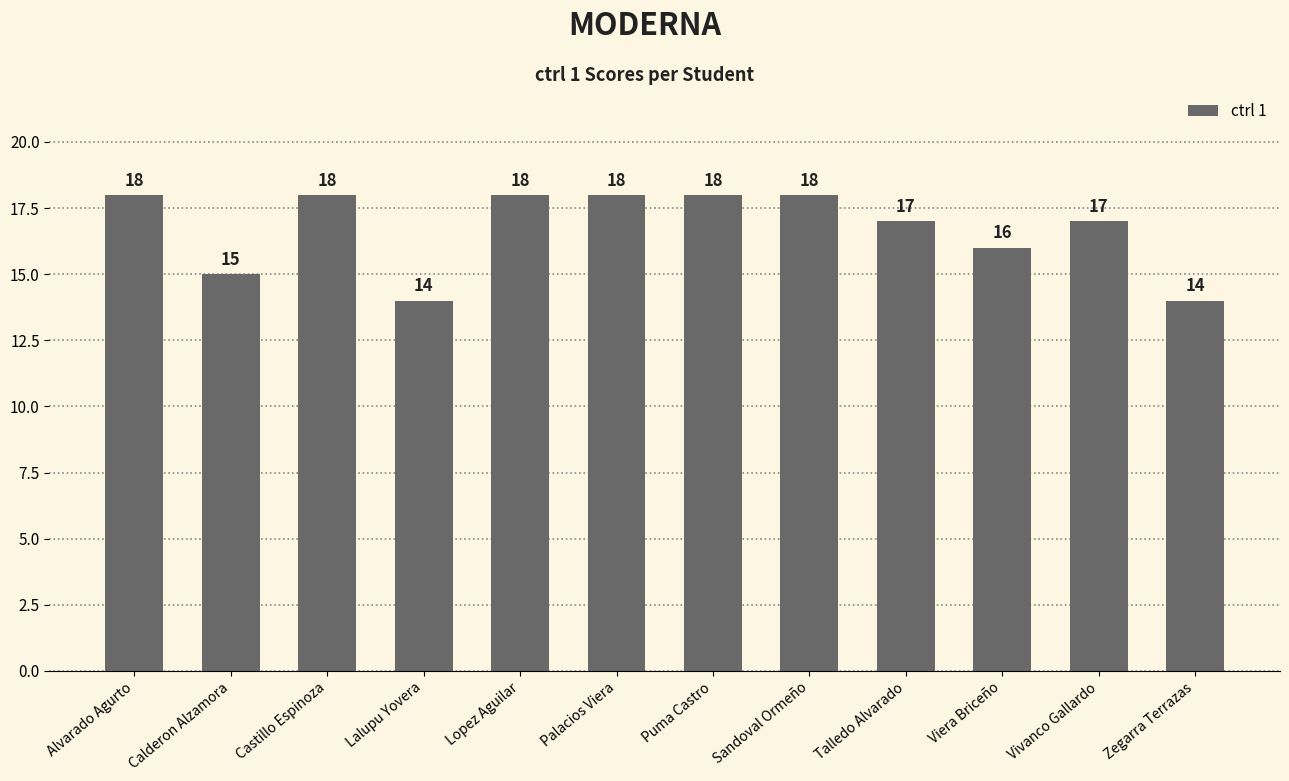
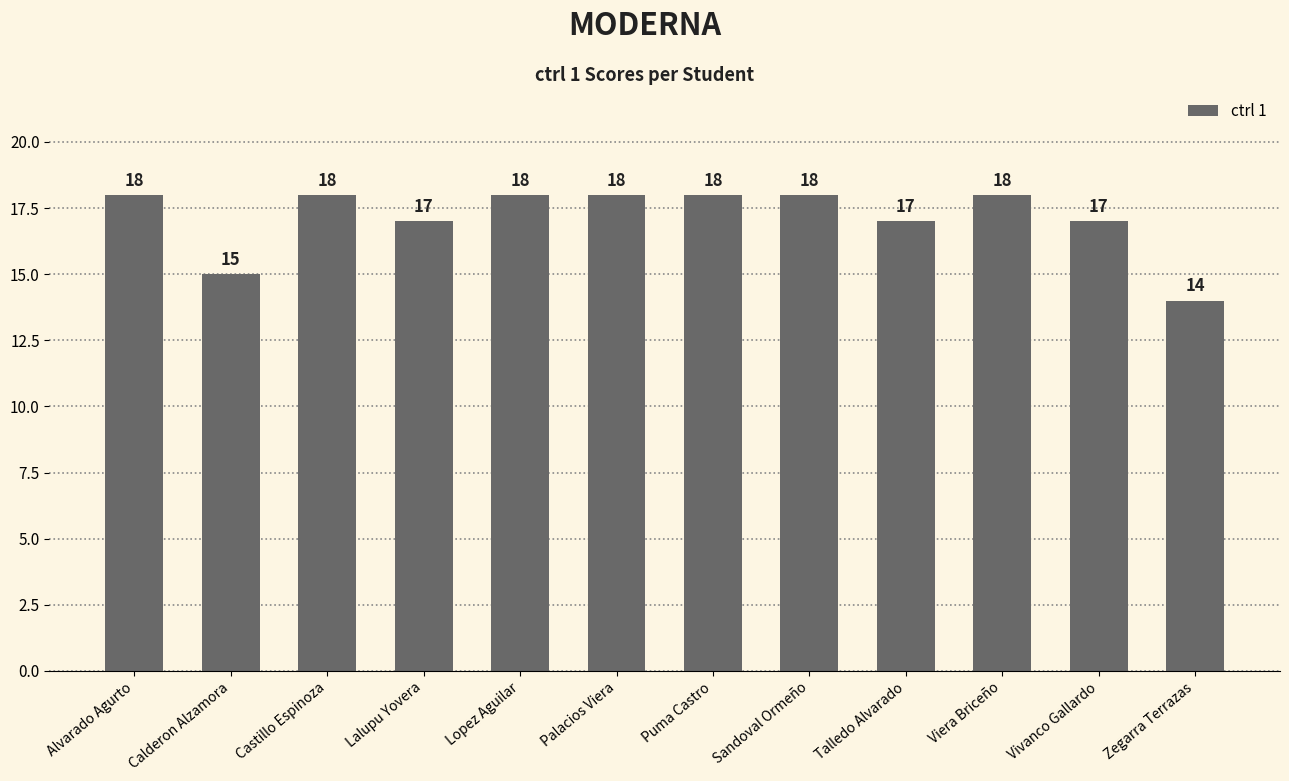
Lalupu Yovera: 14 -> 17
Viera Briceño: 16 -> 18
